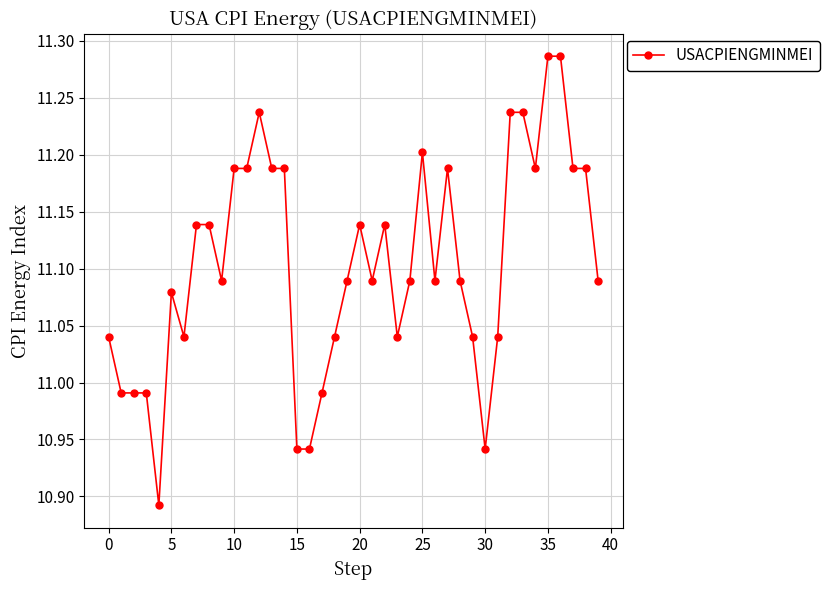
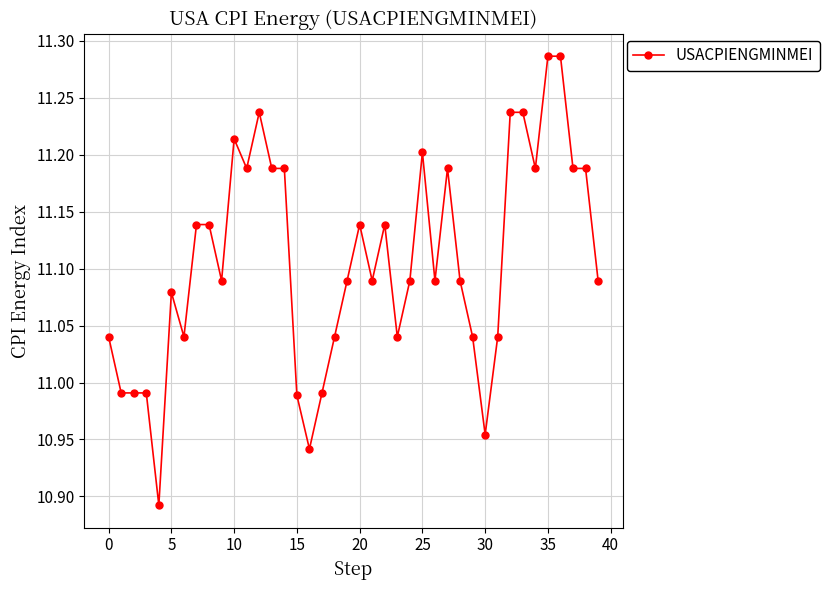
10: 11.188 -> 11.214
15: 10.942 -> 10.989
30: 10.942 -> 10.954
